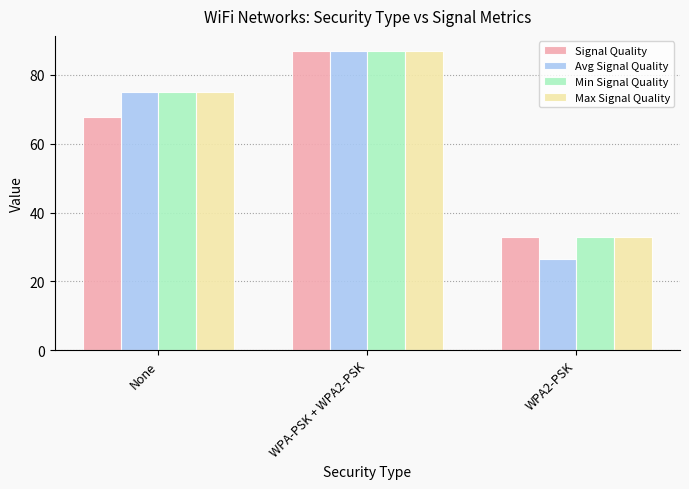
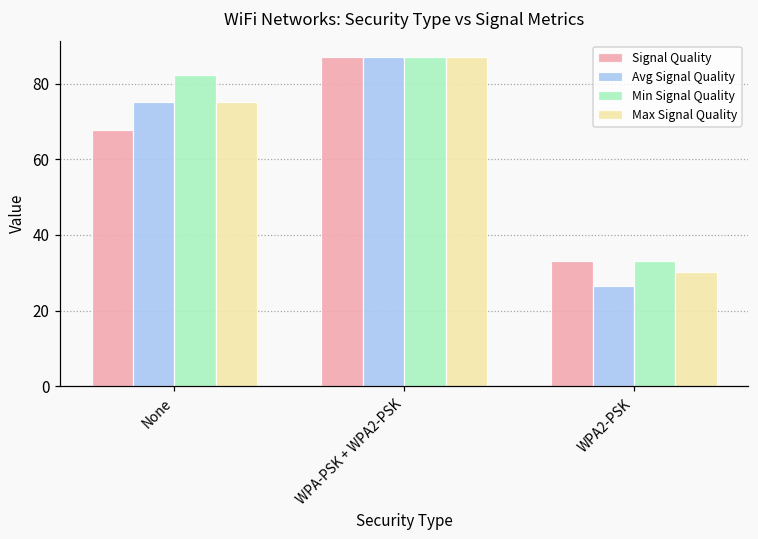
Min Signal Quality, None: 75 -> 82
Max Signal Quality, WPA2-PSK: 33 -> 30
